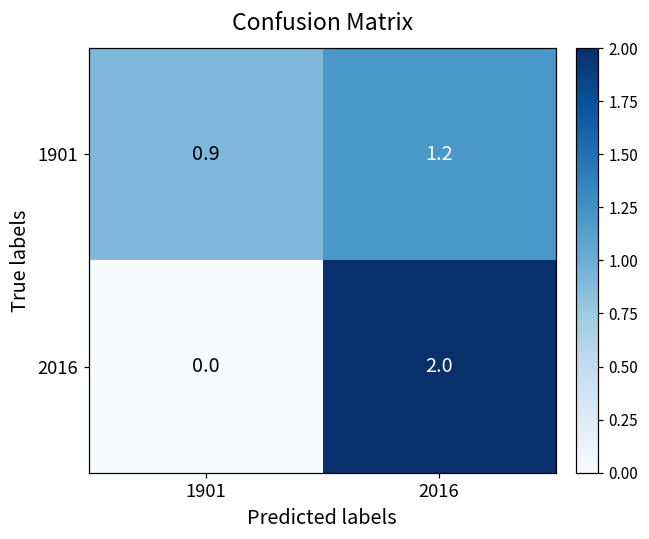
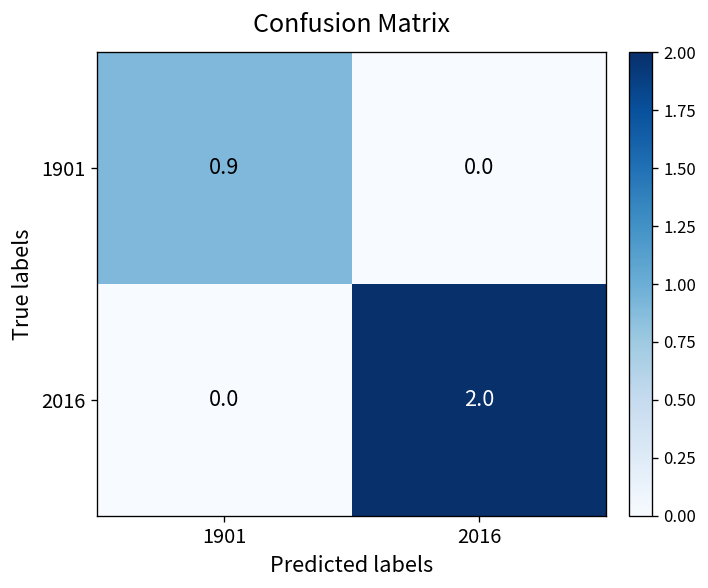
1901, 2016: 1.2 -> 0.0
